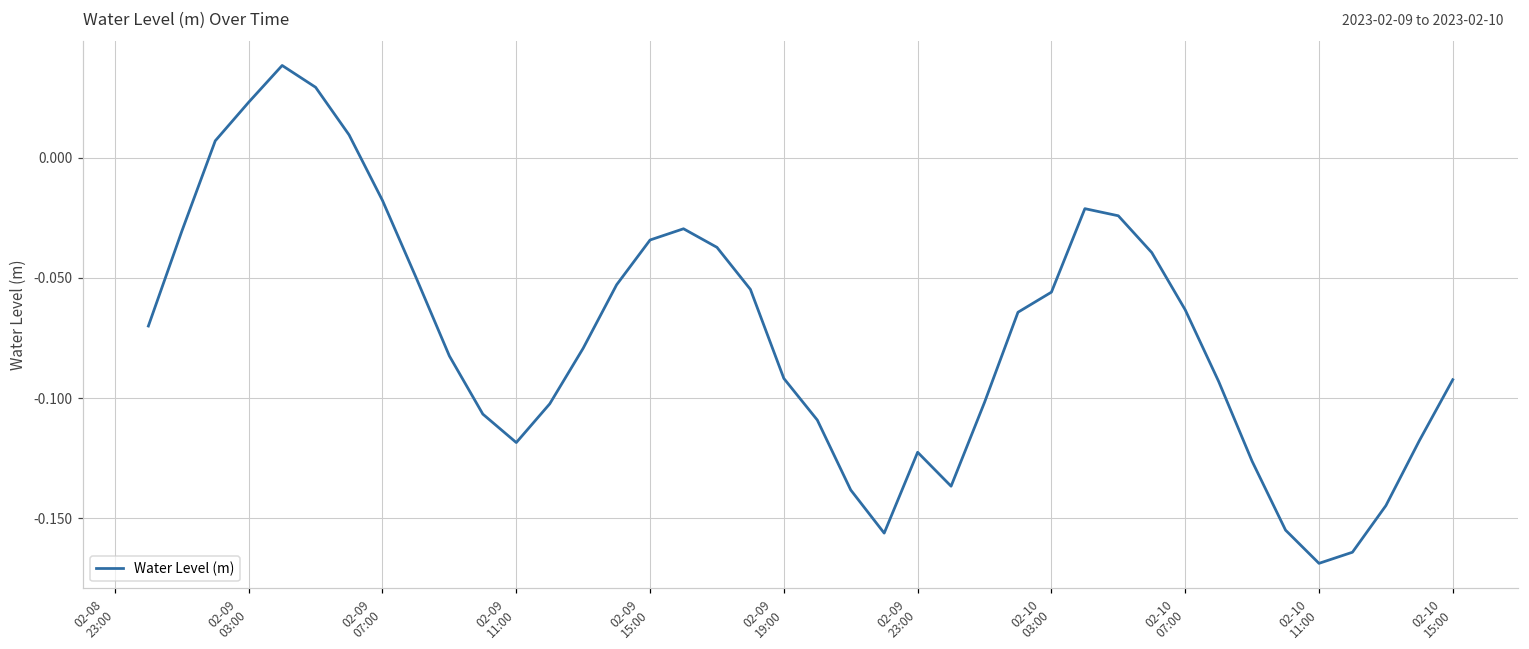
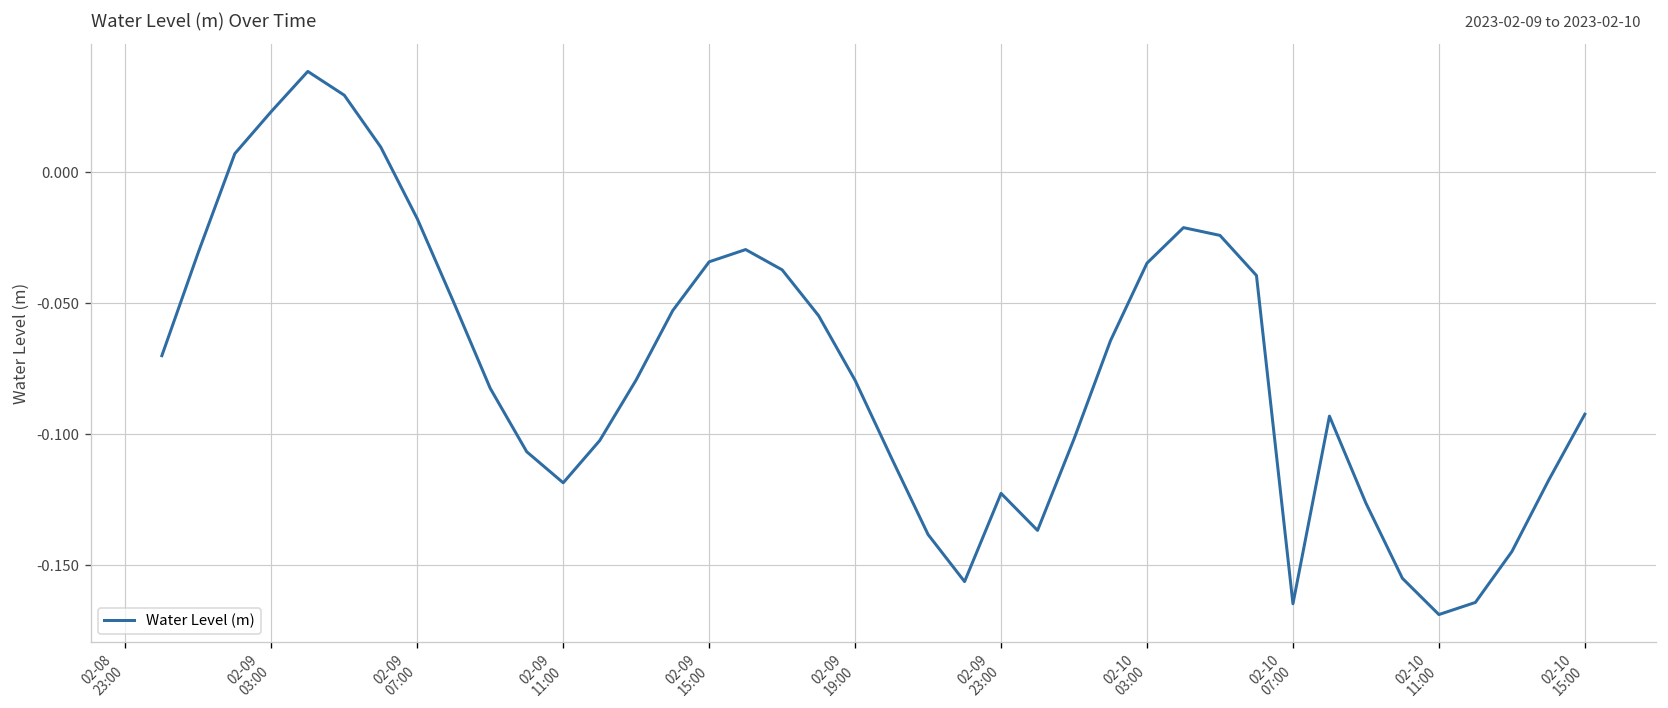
02-09 19:00: -0.092 -> -0.079
02-10 03:00: -0.056 -> -0.035
02-10 07:00: -0.063 -> -0.165
